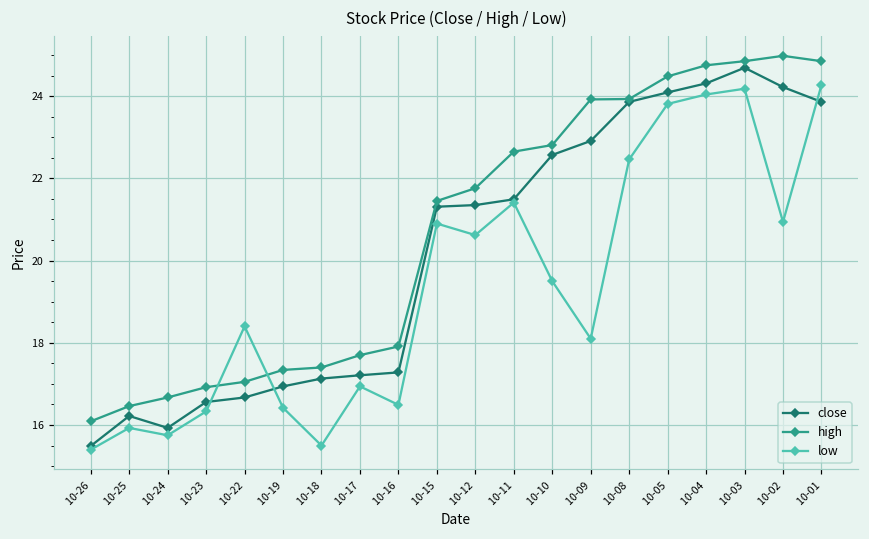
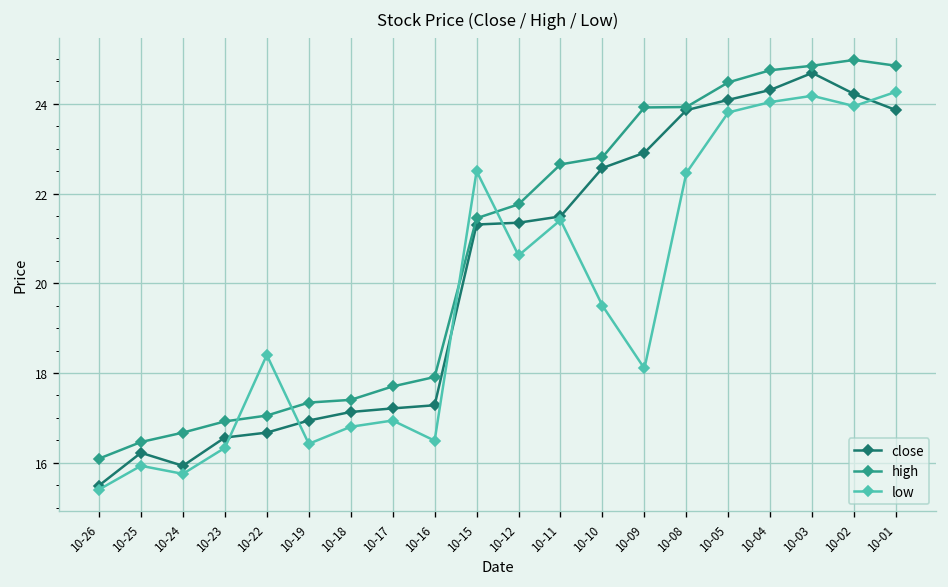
low, 10-18: 15.5 -> 16.8
low, 10-15: 20.9 -> 22.5
low, 10-02: 20.9 -> 24.0
